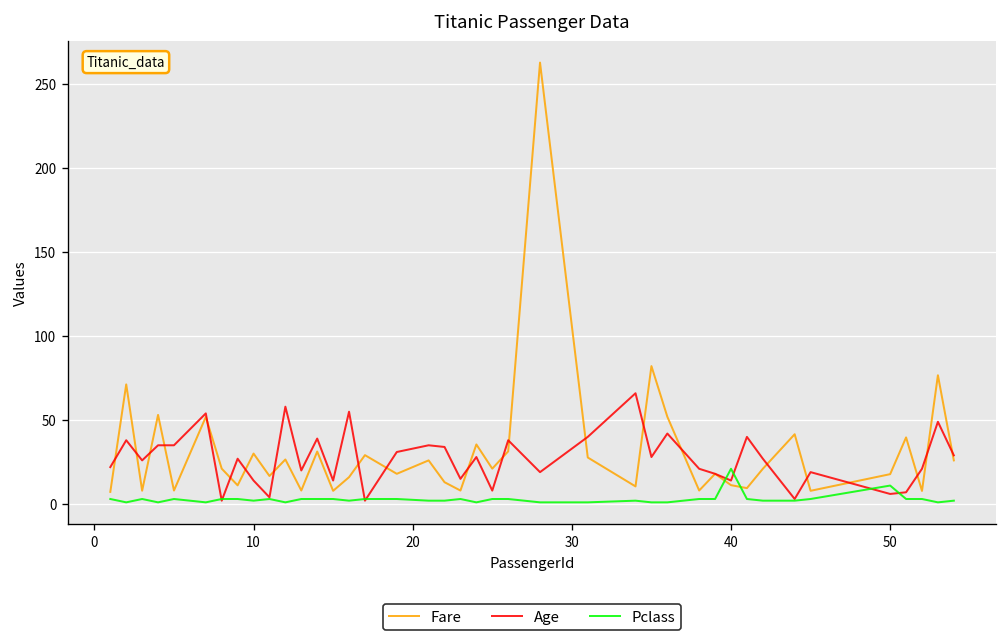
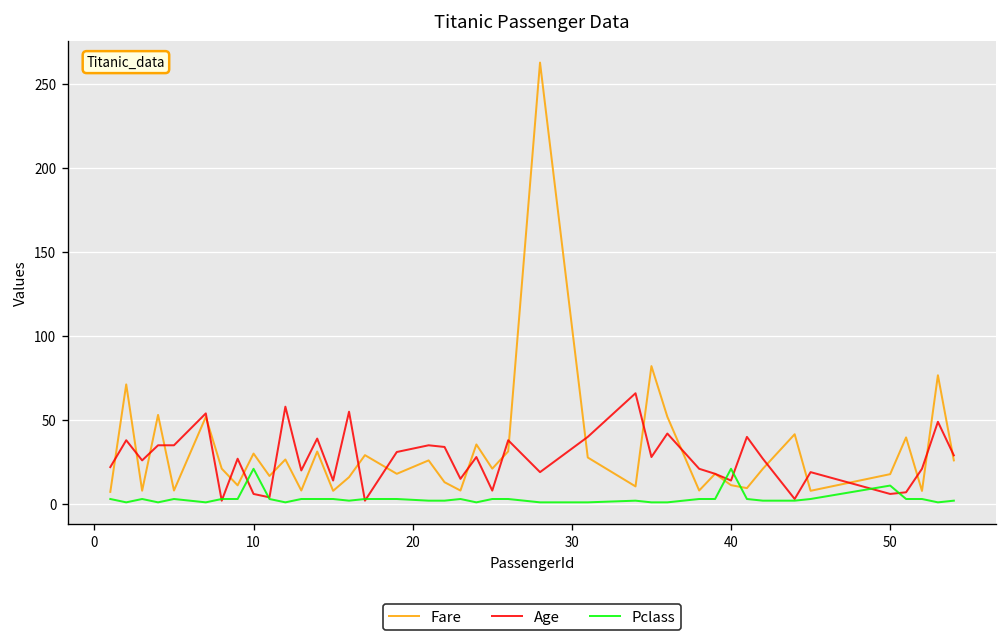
Age, 10: 14 -> 6
Pclass, 10: 2 -> 21
